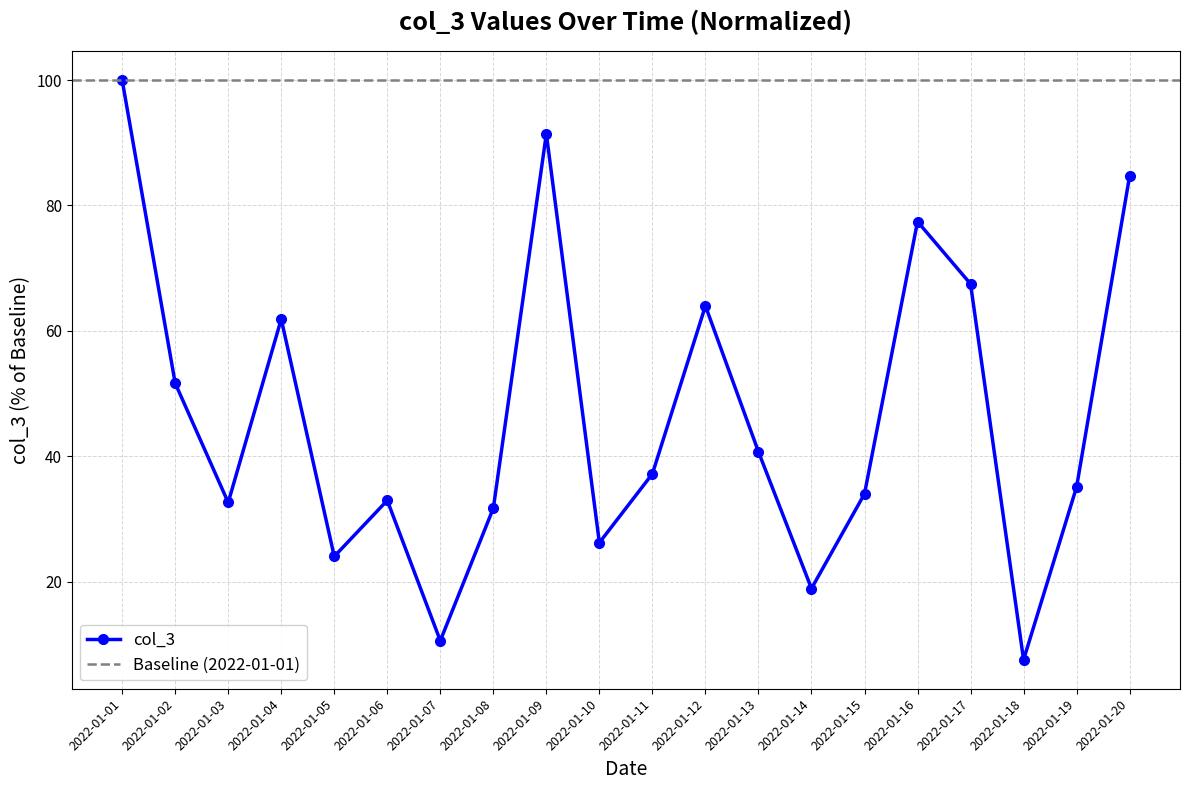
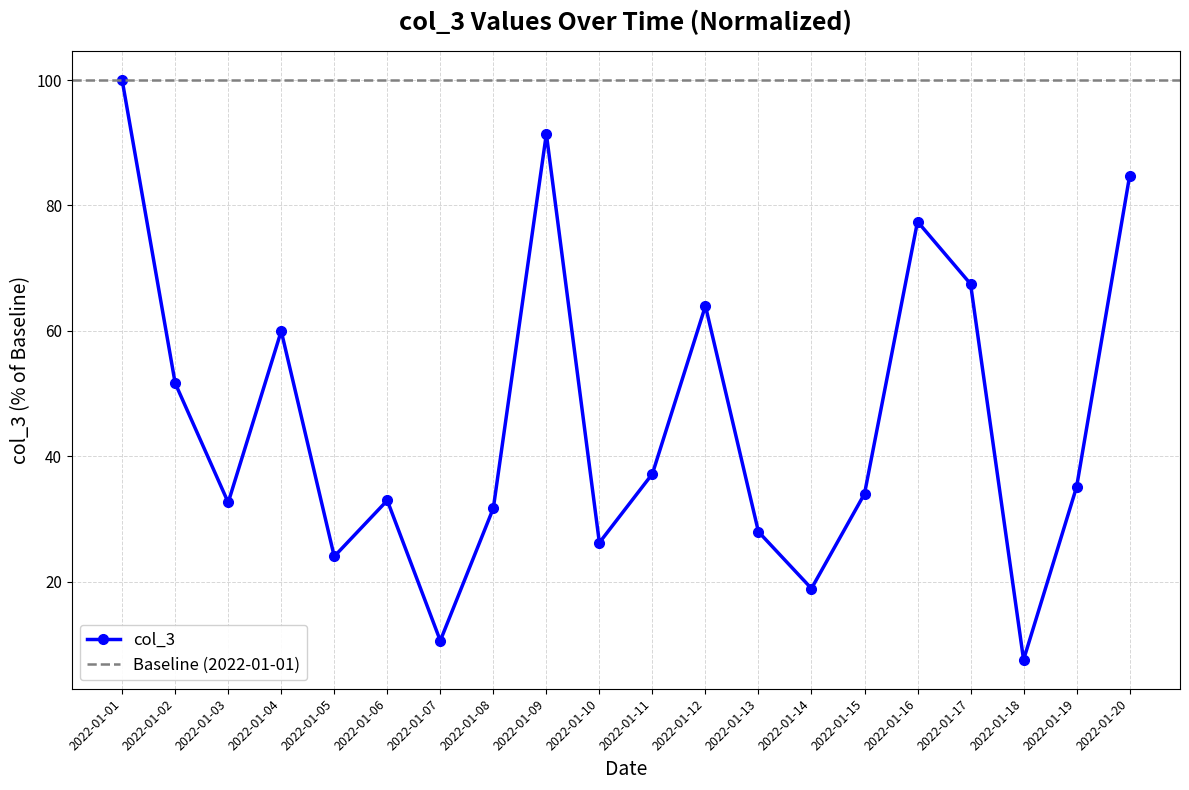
2022-01-04: 62 -> 60
2022-01-13: 41 -> 28
